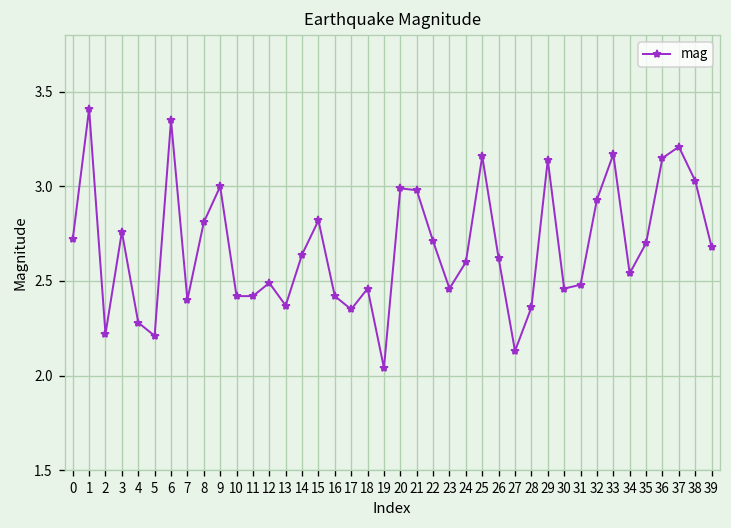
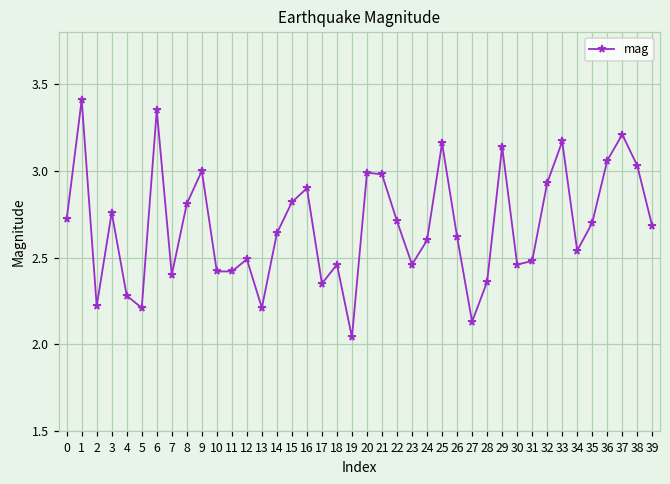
13: 2.37 -> 2.21
16: 2.42 -> 2.90
36: 3.15 -> 3.06
